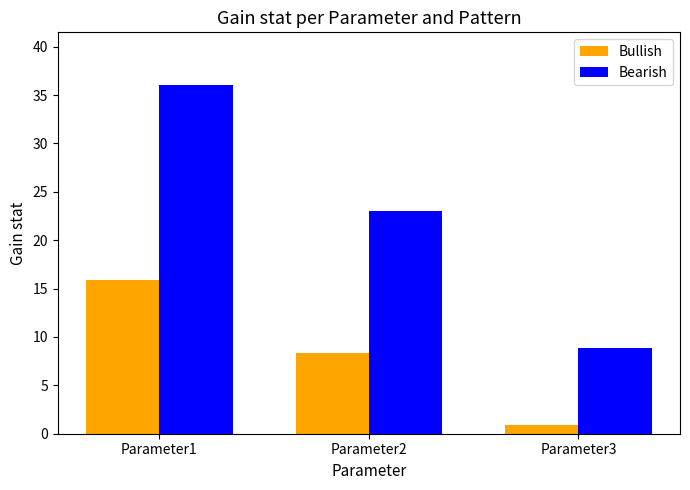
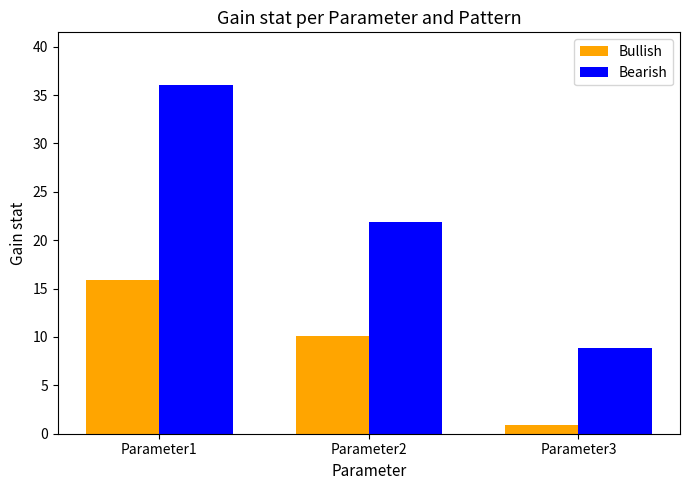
Bullish, Parameter2: 8 -> 10
Bearish, Parameter2: 23 -> 22
